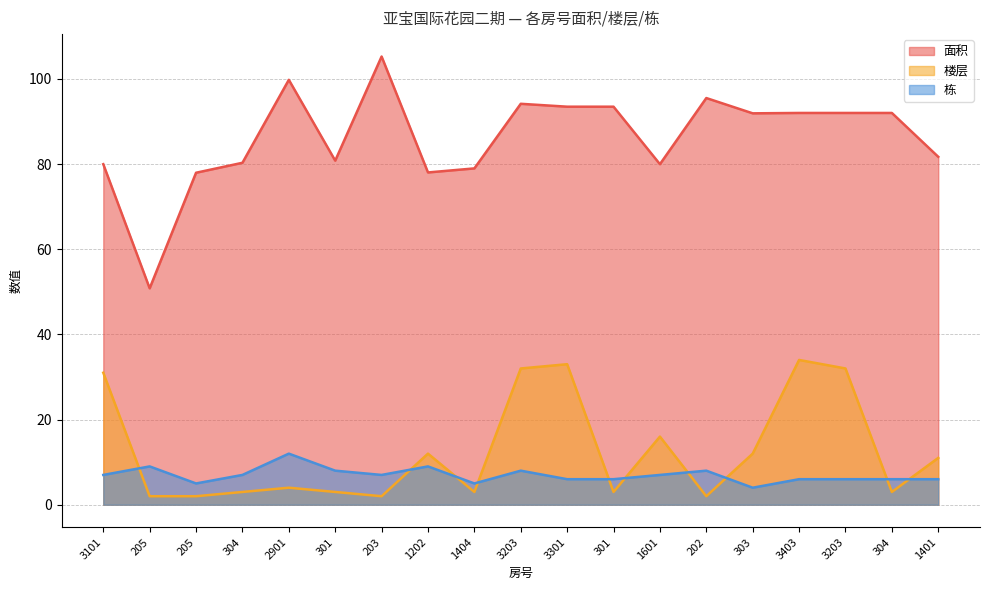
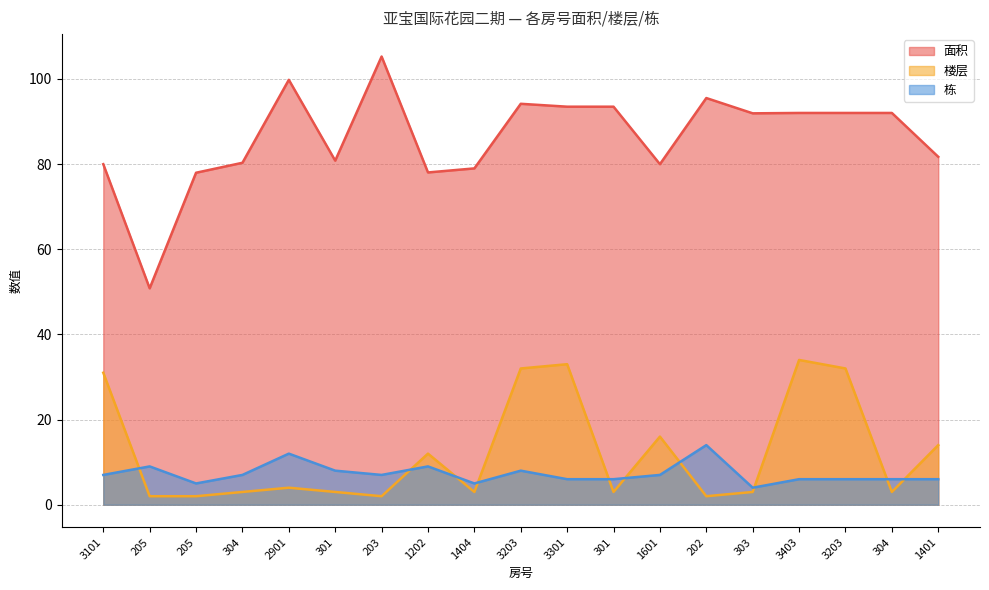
栋, 202: 8 -> 14
楼层, 303: 12 -> 3
楼层, 1401: 11 -> 14
